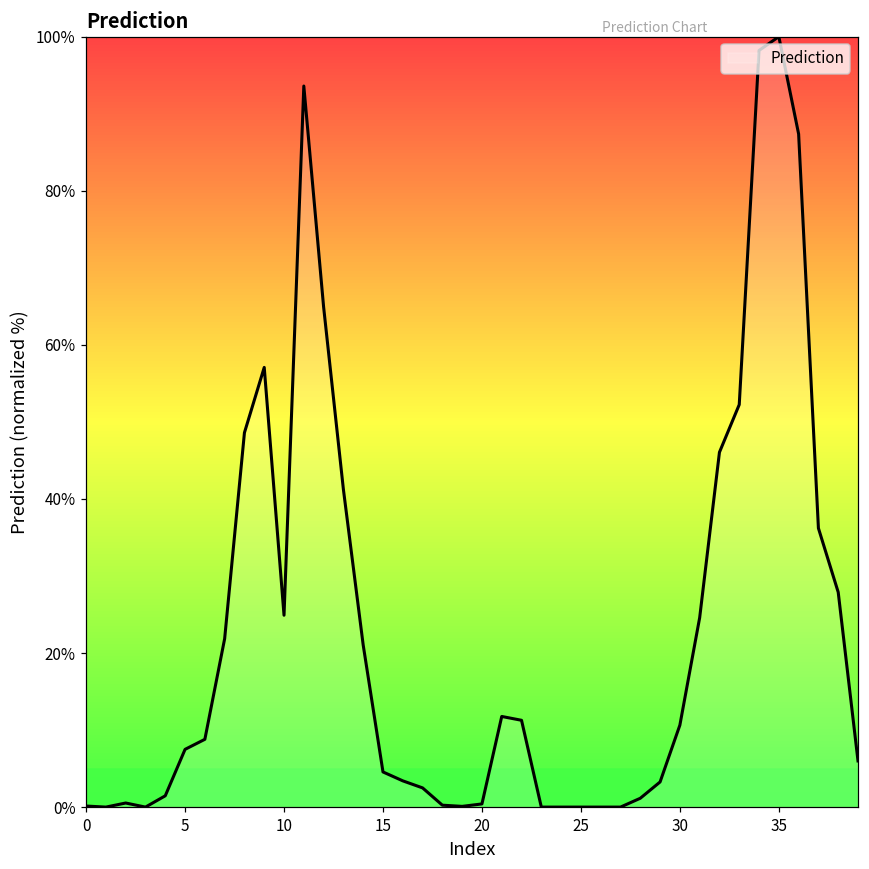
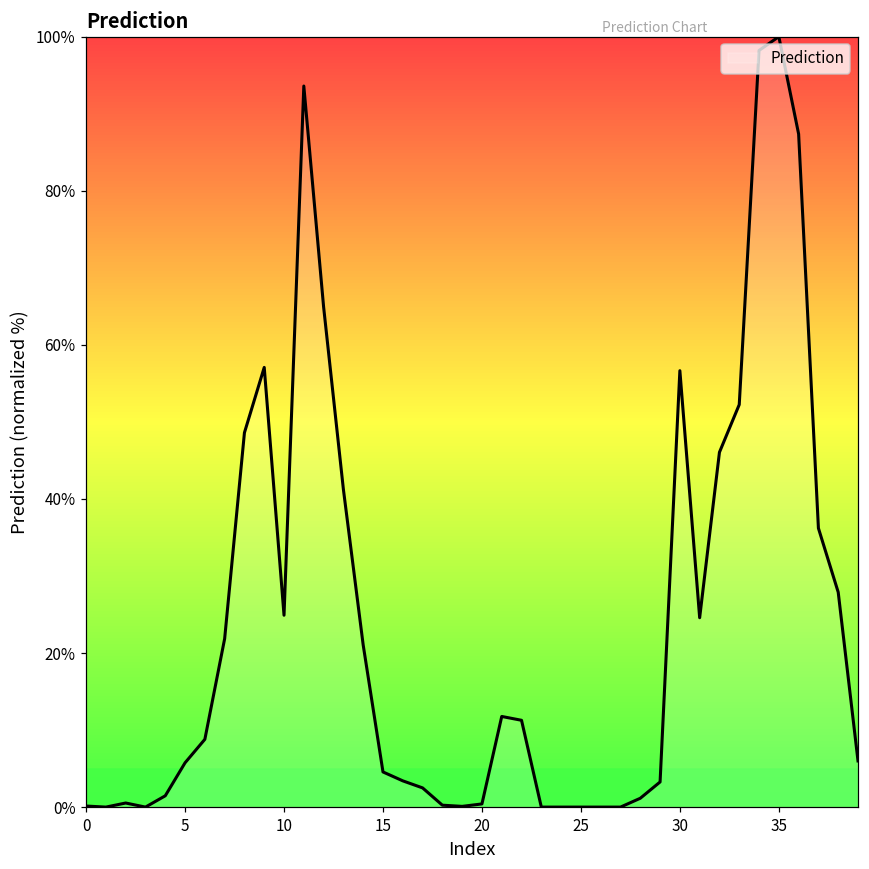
5: 7% -> 6%
30: 11% -> 57%
